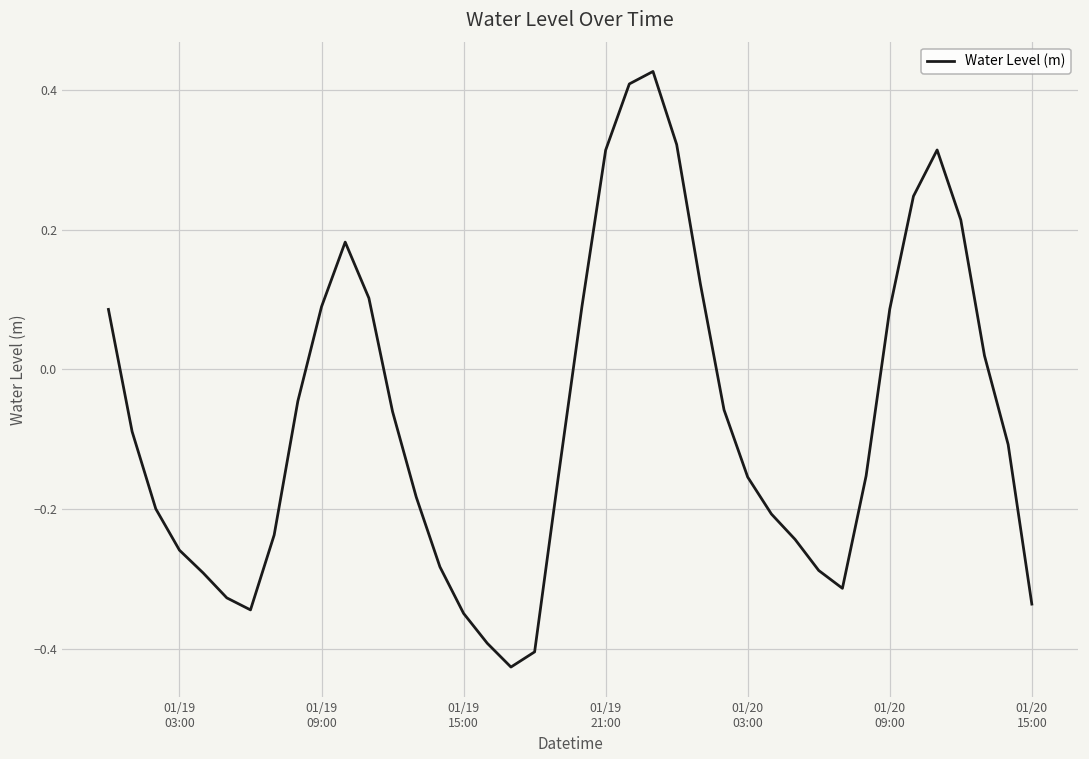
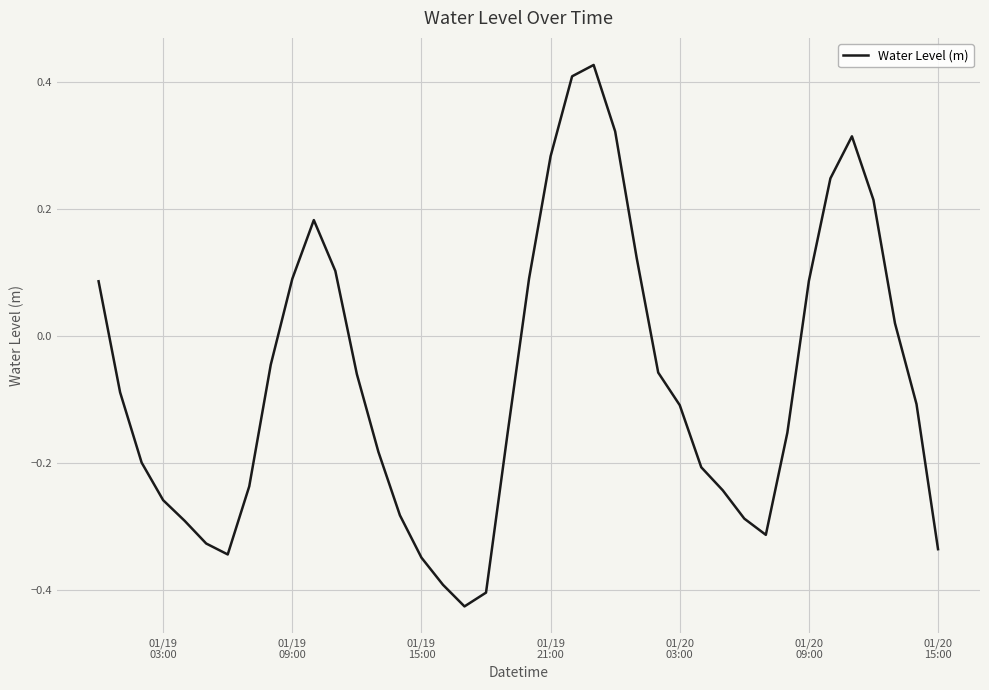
01/19 21:00: 0.31 -> 0.28
01/20 03:00: -0.15 -> -0.11
